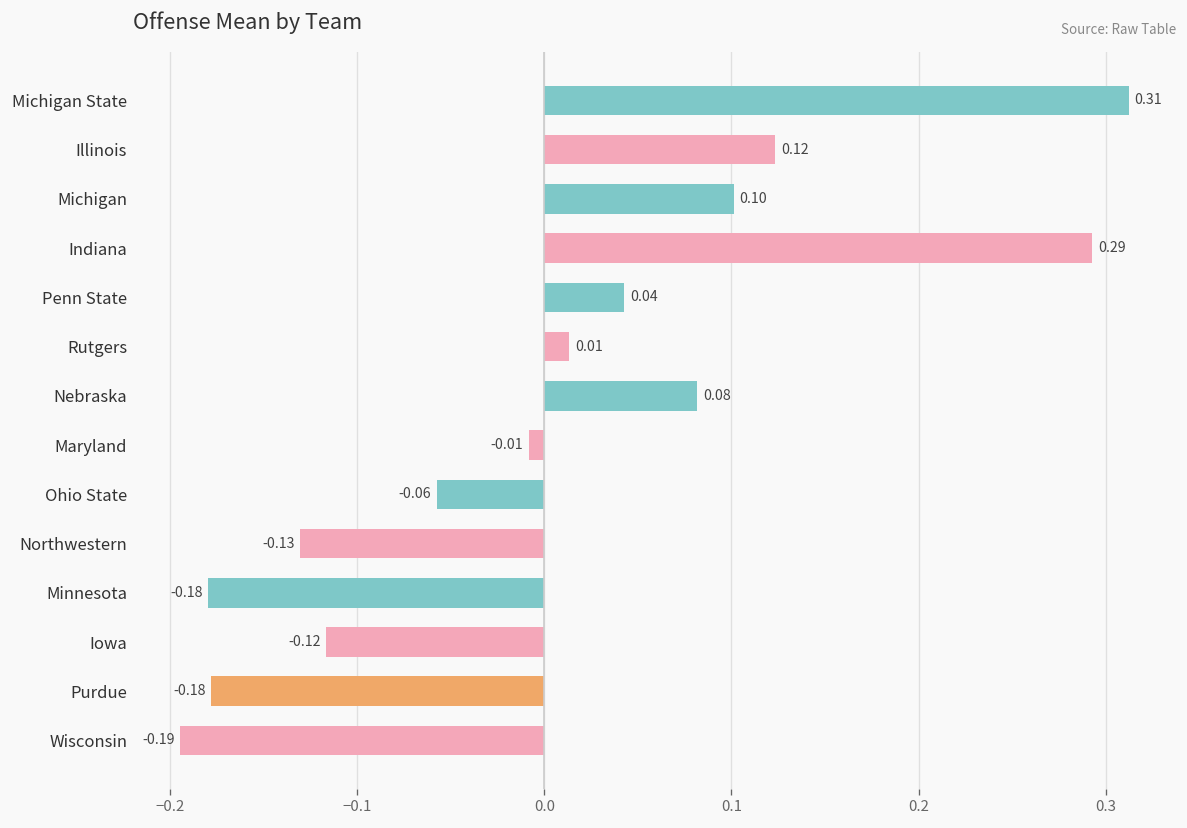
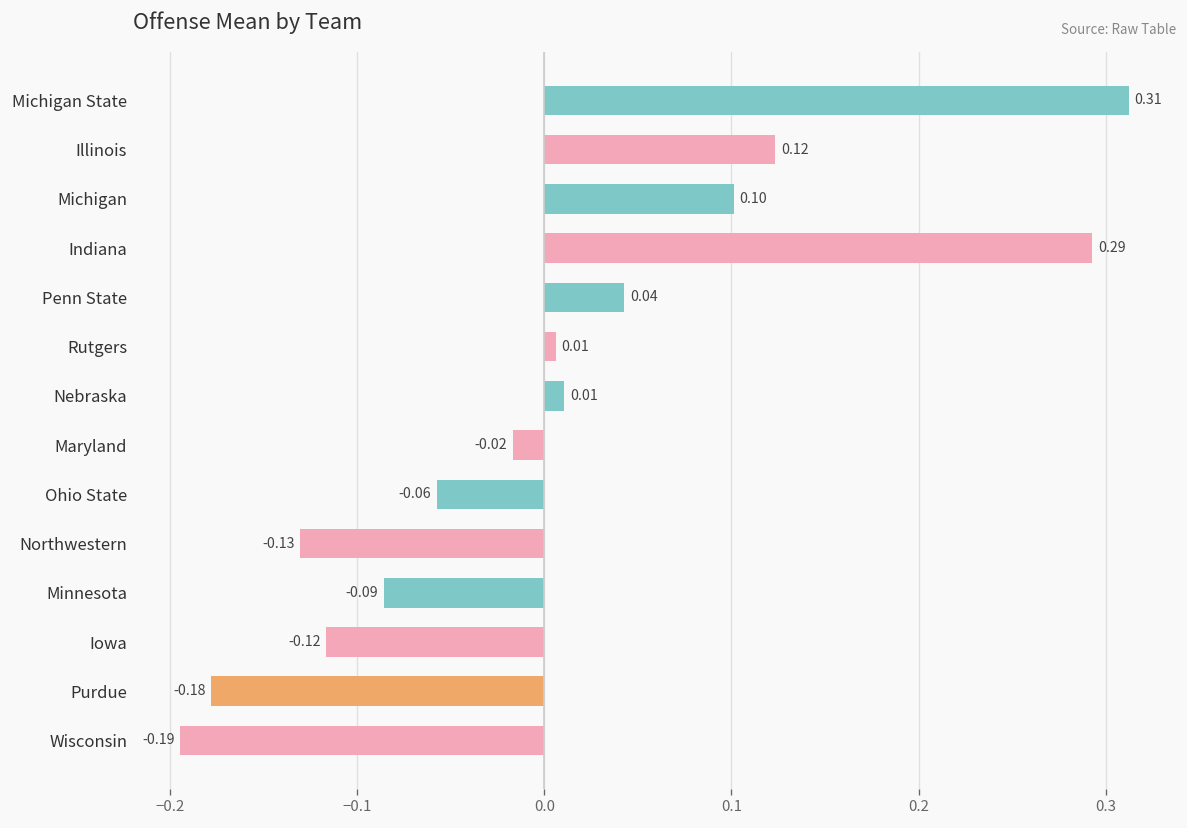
Rutgers: 0.013 -> 0.006
Nebraska: 0.08 -> 0.01
Maryland: -0.01 -> -0.02
Minnesota: -0.18 -> -0.09
